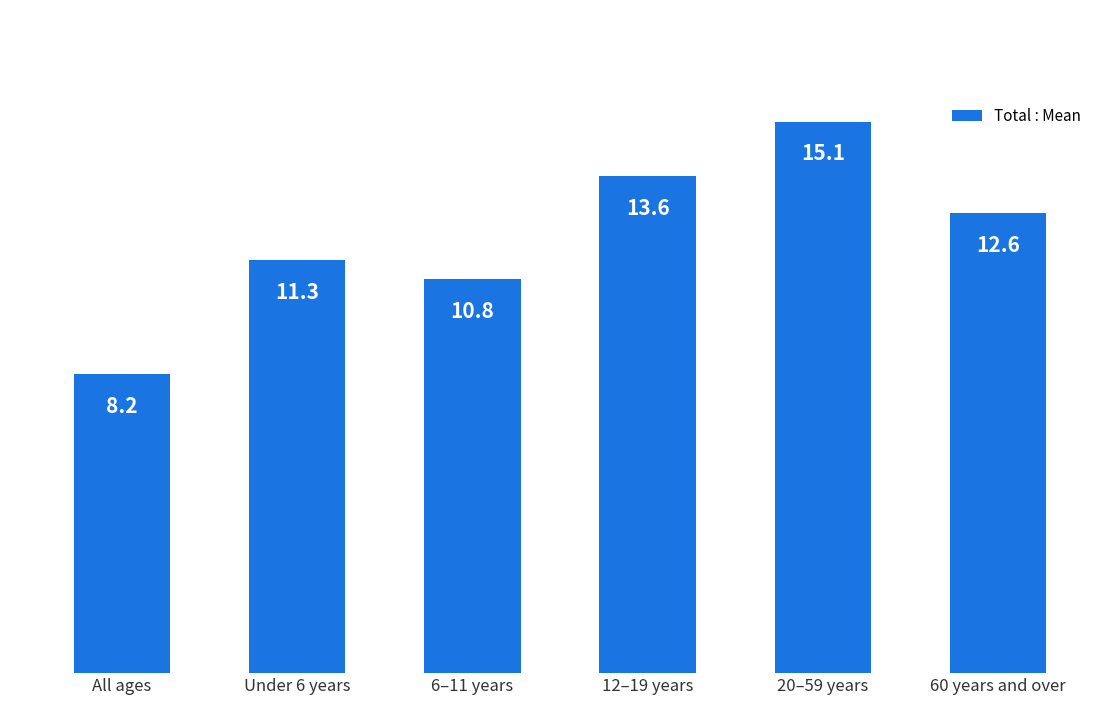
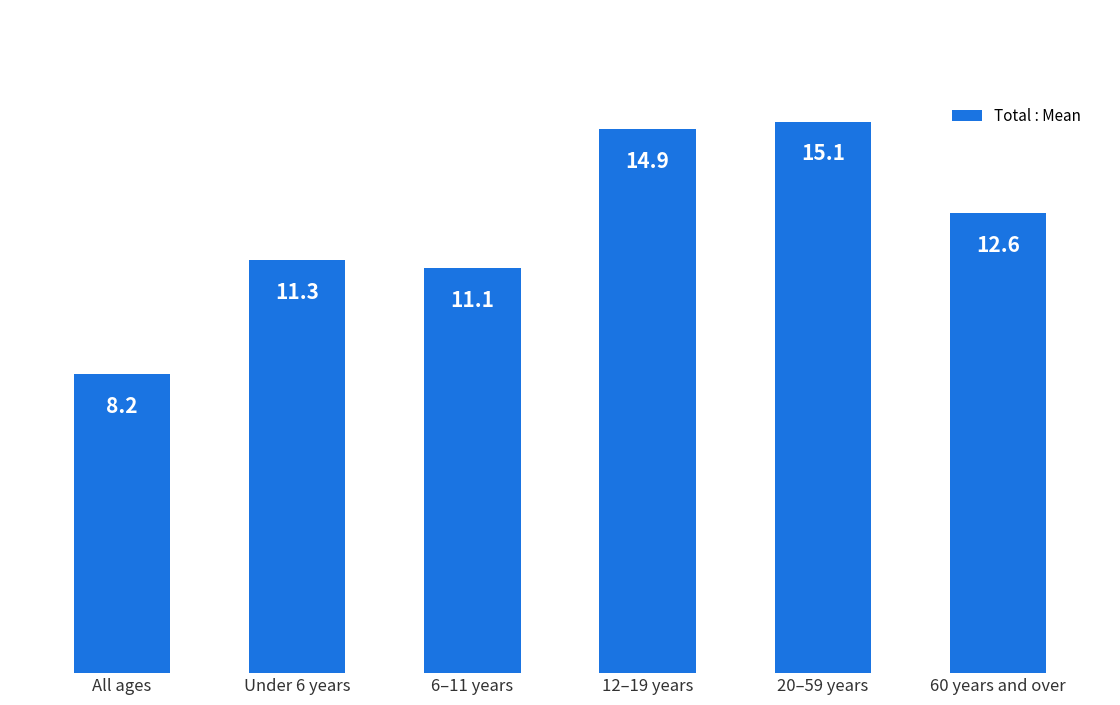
6–11 years: 10.8 -> 11.1
12–19 years: 13.6 -> 14.9
